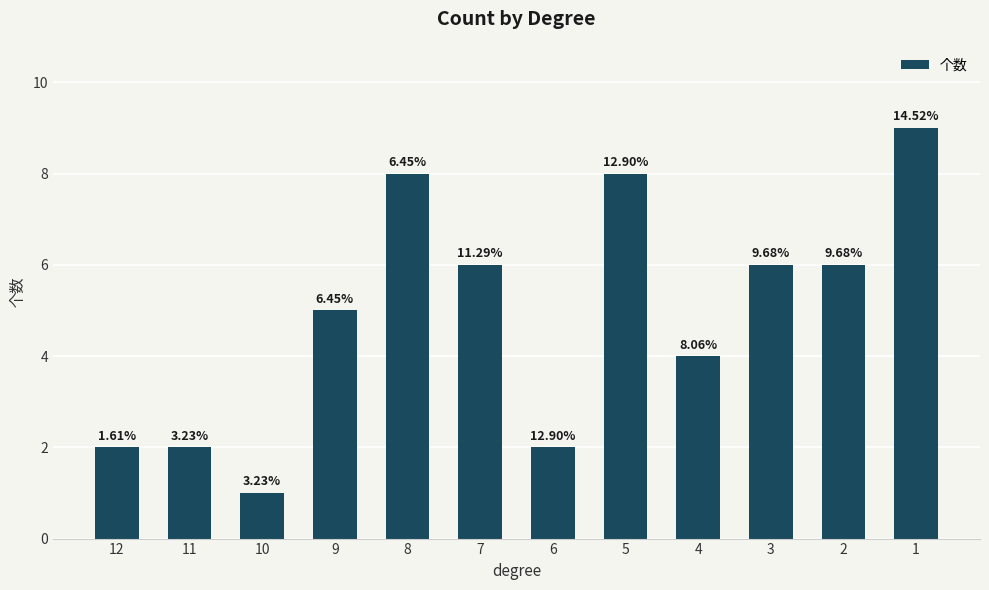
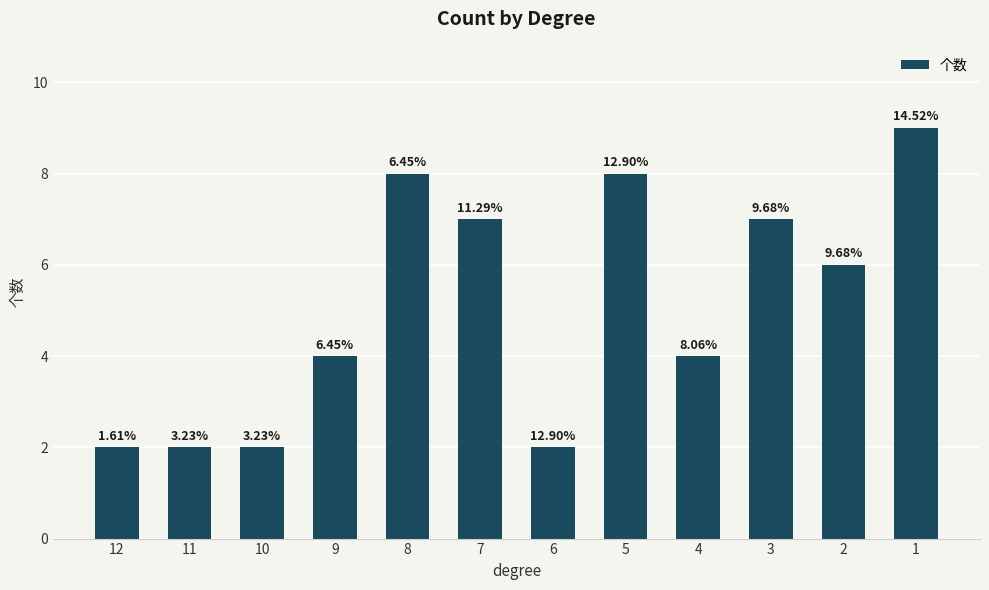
10: 1 -> 2
9: 5 -> 4
7: 6 -> 7
3: 6 -> 7
